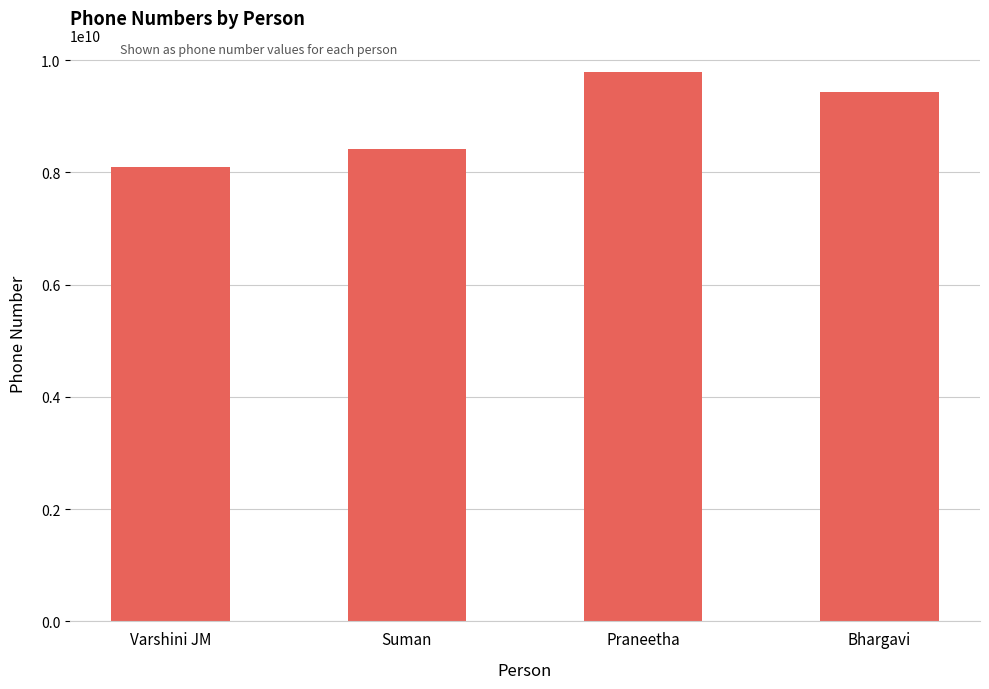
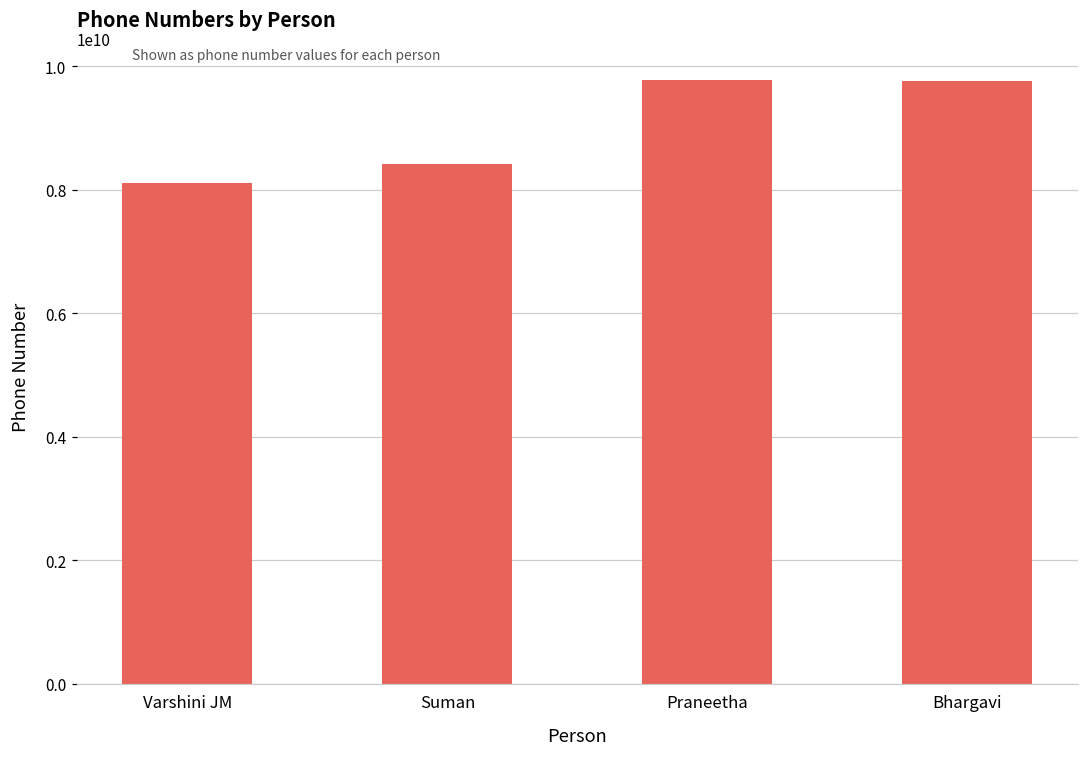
Bhargavi: 9400000000 -> 9800000000
